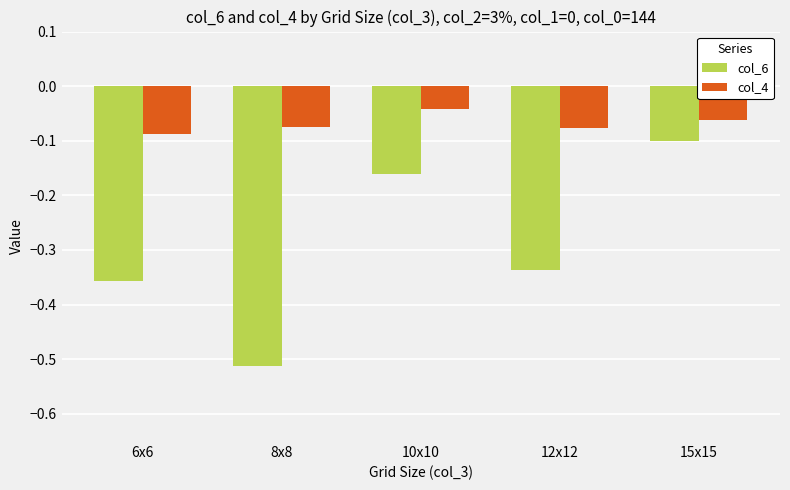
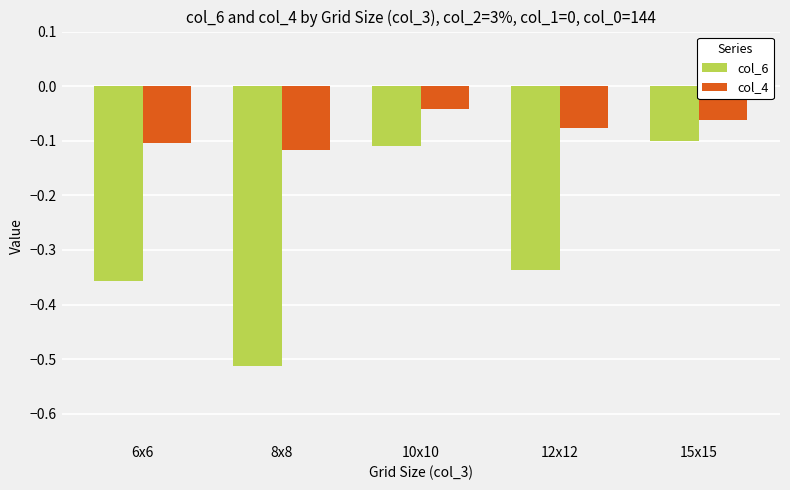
col_4, 6x6: -0.09 -> -0.11
col_4, 8x8: -0.07 -> -0.12
col_6, 10x10: -0.16 -> -0.11
